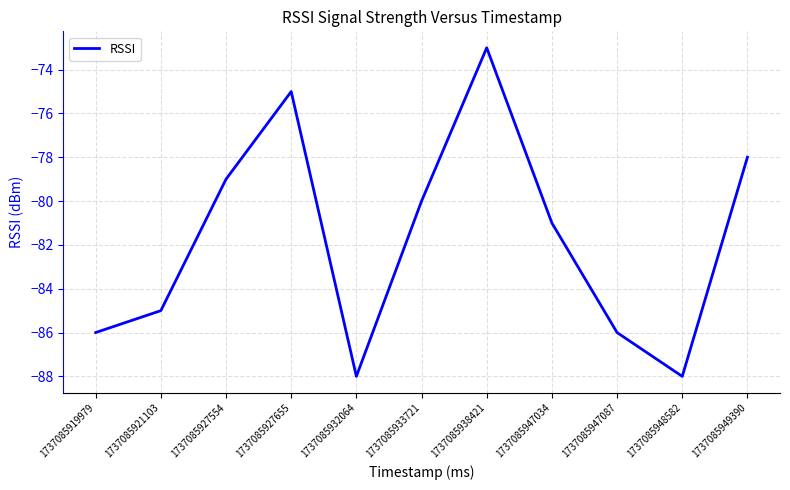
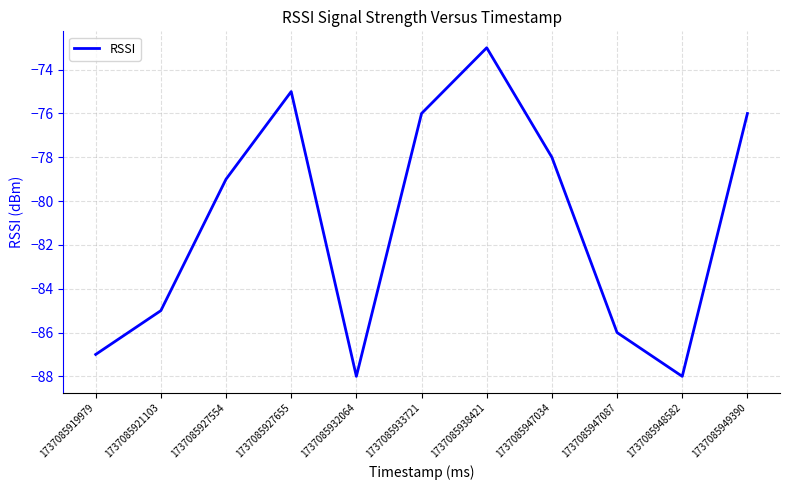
1737085919979: -86 -> -87
1737085933721: -80 -> -76
1737085947034: -81 -> -78
1737085949390: -78 -> -76
